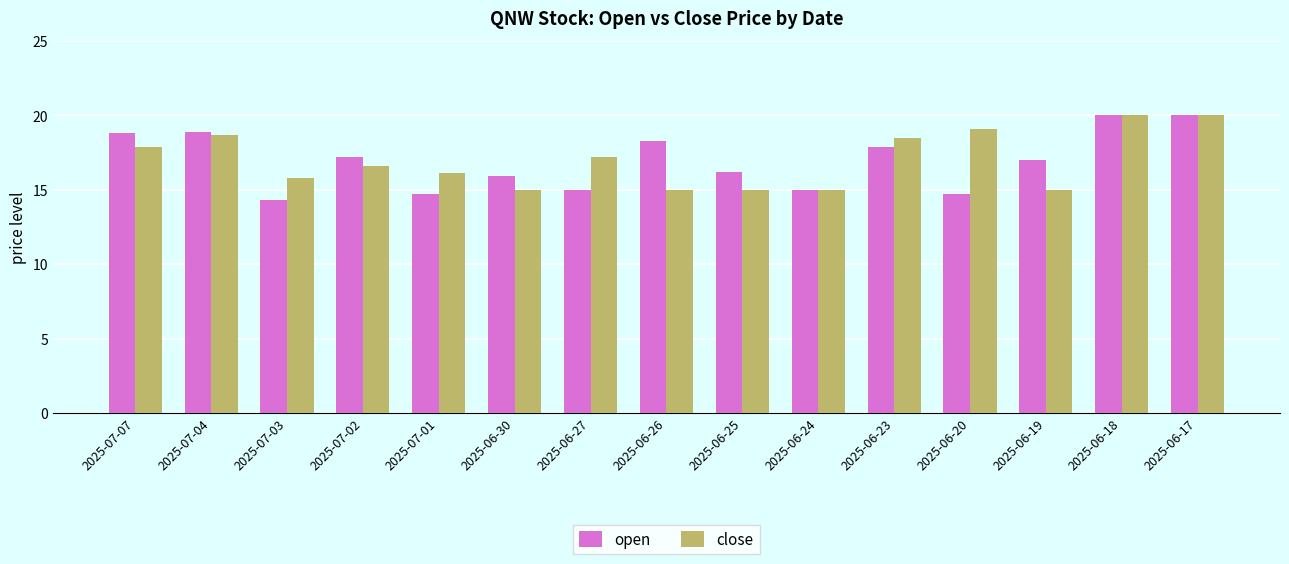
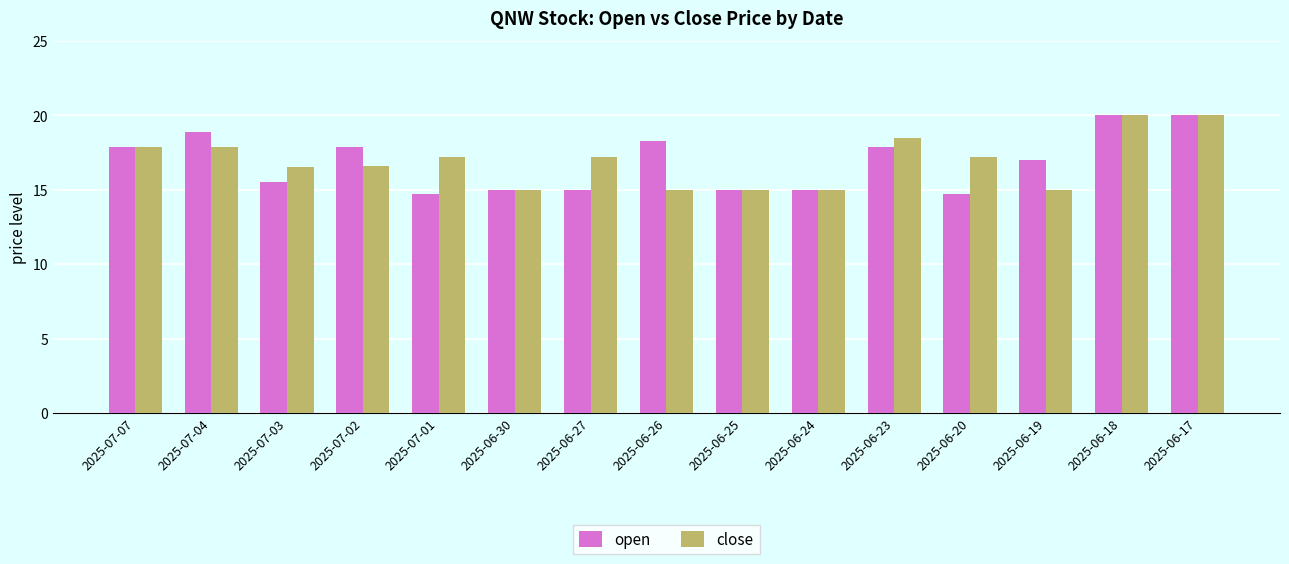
open, 2025-07-07: 18.8 -> 17.9
close, 2025-07-04: 18.7 -> 17.9
open, 2025-07-03: 14.3 -> 15.5
close, 2025-07-03: 15.8 -> 16.5
open, 2025-07-02: 17.2 -> 17.9
close, 2025-07-01: 16.1 -> 17.2
open, 2025-06-30: 15.9 -> 15.0
open, 2025-06-25: 16.2 -> 15.0
close, 2025-06-20: 19.1 -> 17.2
